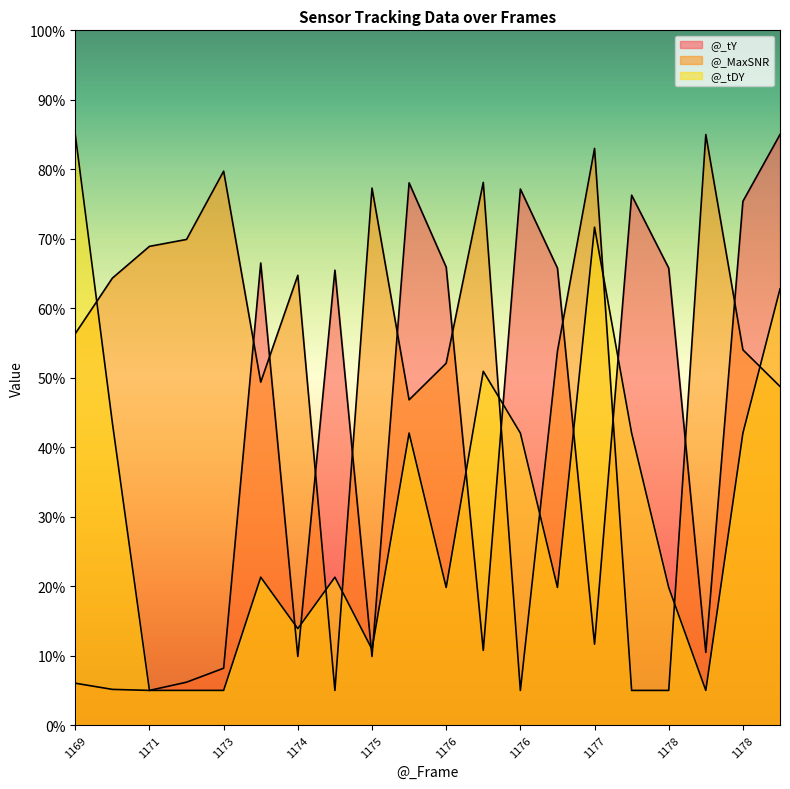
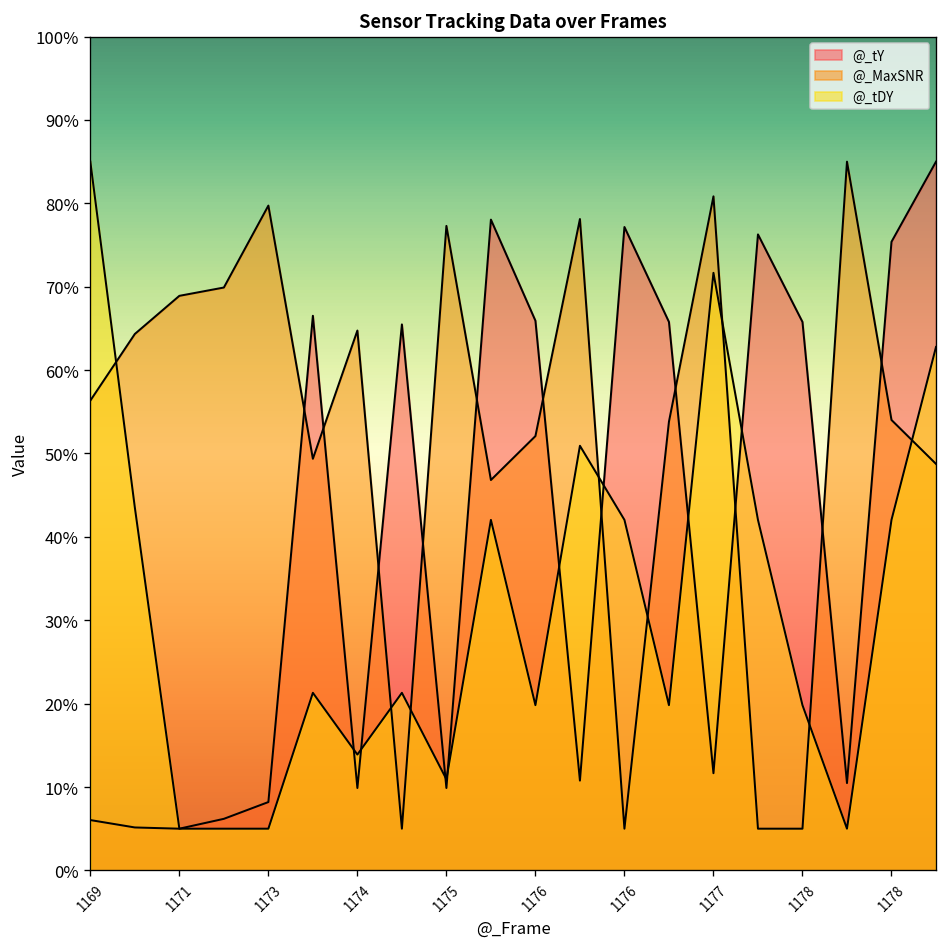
@_MaxSNR, 1177: 83% -> 81%
